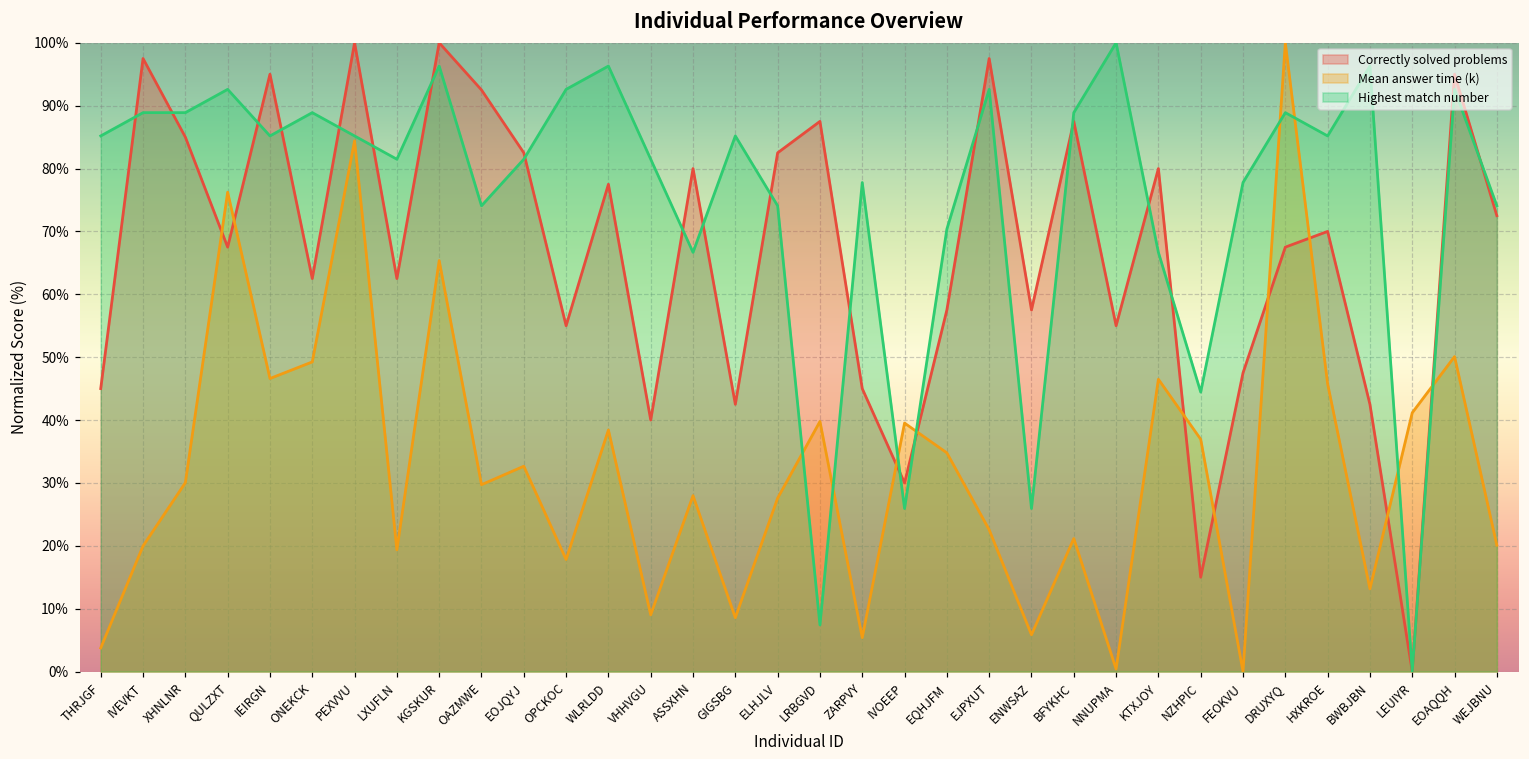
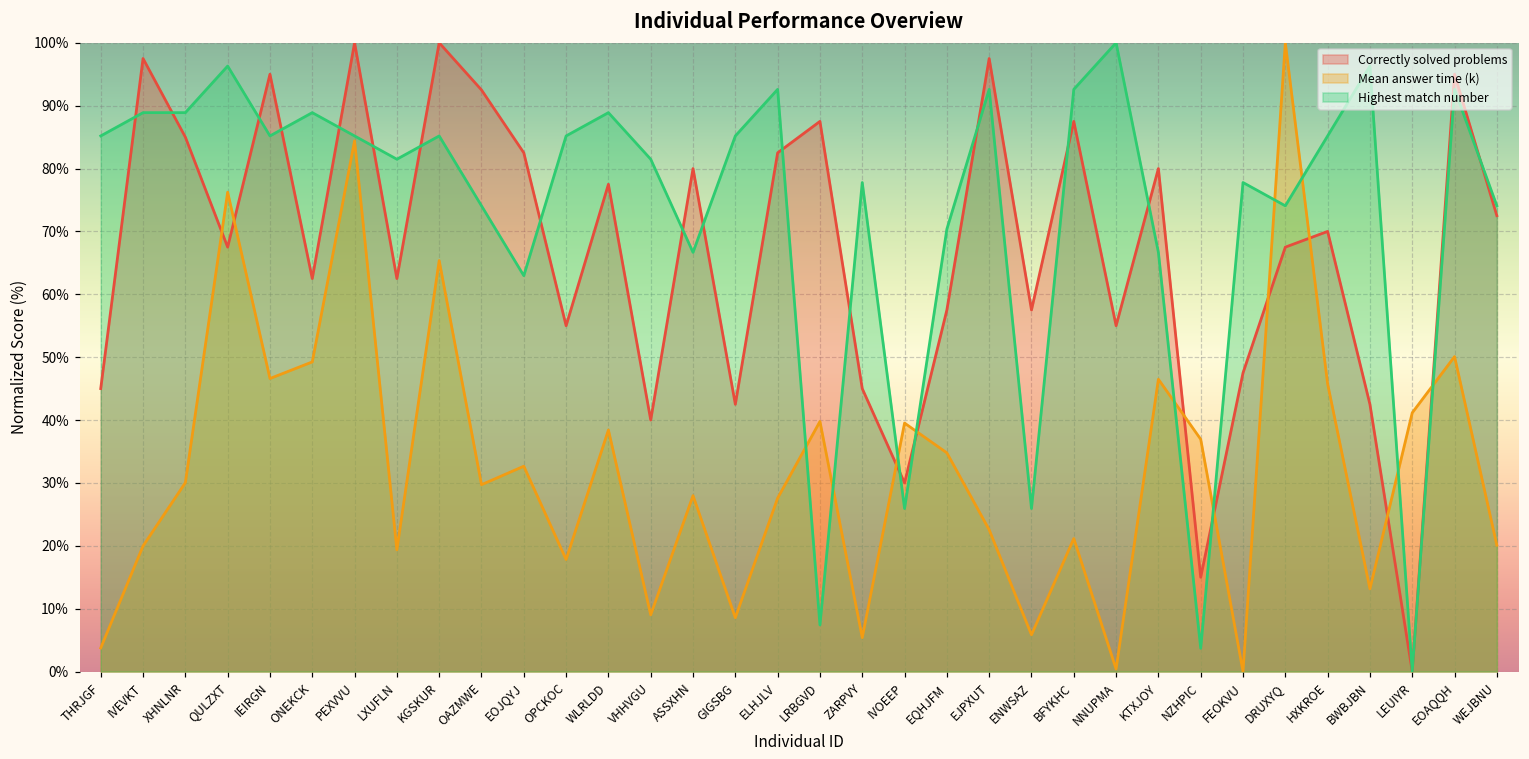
Highest match number, QULZXT: 93% -> 96%
Highest match number, KGSKUR: 96% -> 85%
Highest match number, EOJQYJ: 81% -> 63%
Highest match number, OPCKOC: 93% -> 85%
Highest match number, WLRLDD: 96% -> 89%
Highest match number, ELHJLV: 74% -> 93%
Highest match number, BFYKHC: 89% -> 93%
Highest match number, NZHPIC: 44% -> 4%
Highest match number, DRUXYQ: 89% -> 74%
